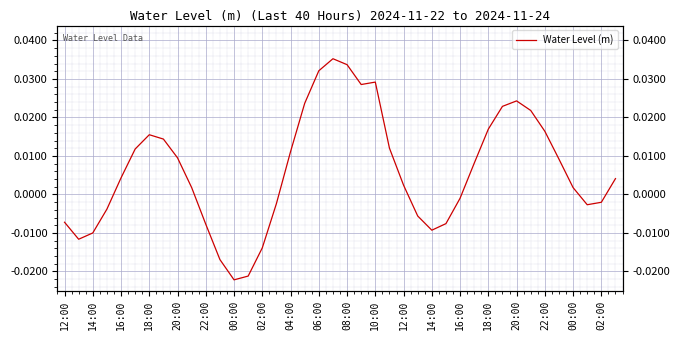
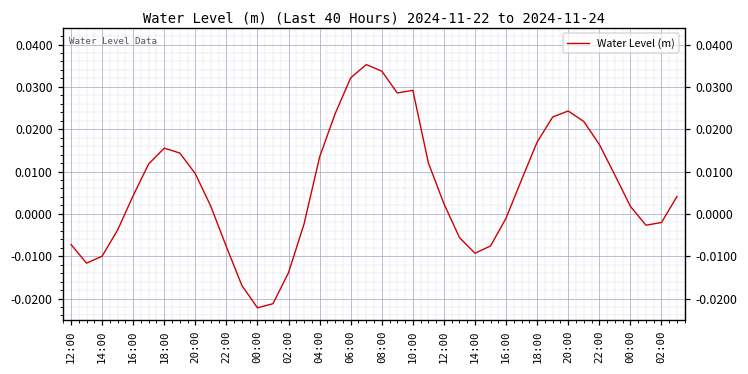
04:00: 0.011 -> 0.013
